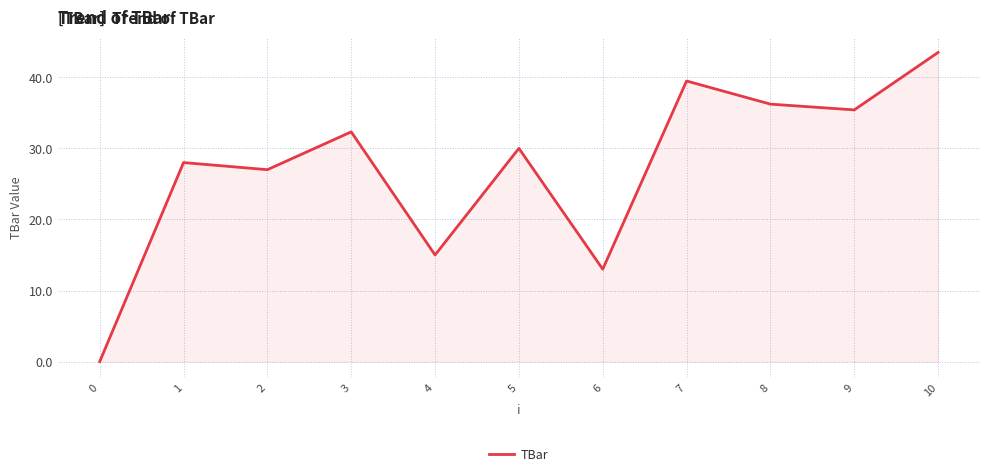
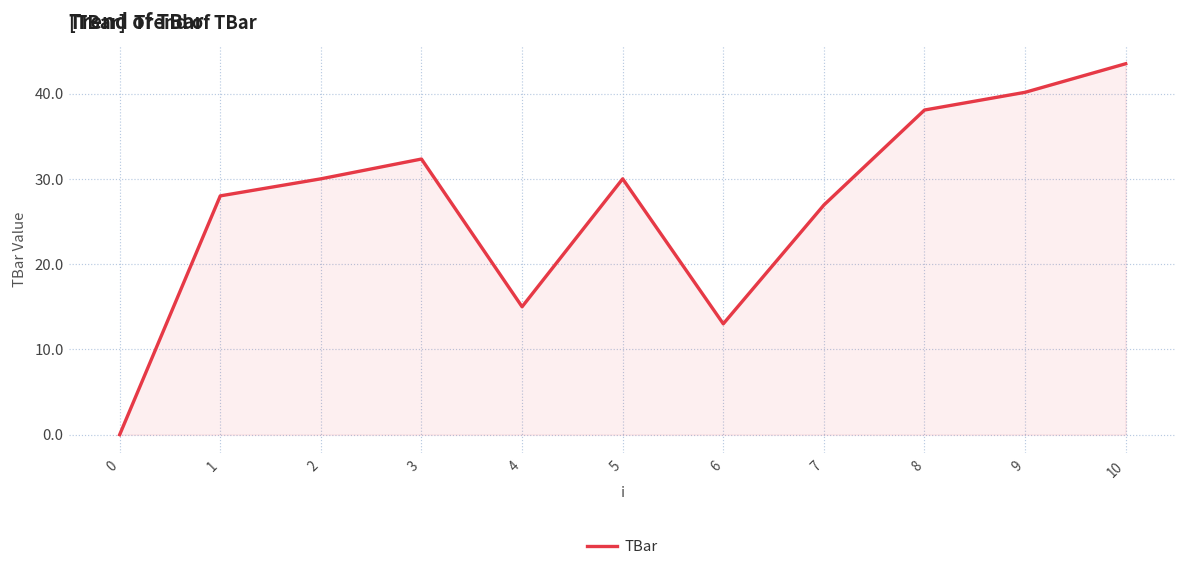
2: 27 -> 30
7: 39 -> 27
8: 36 -> 38
9: 35 -> 40
